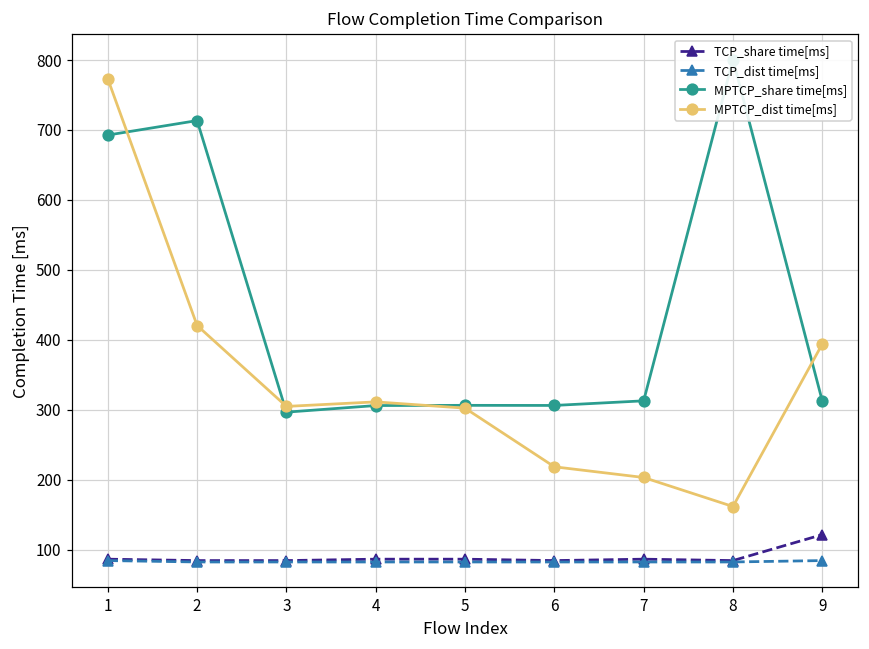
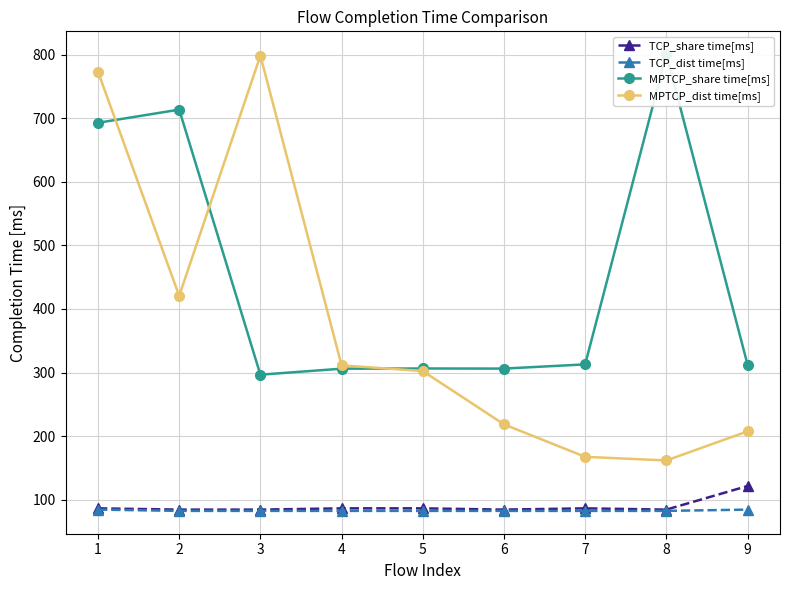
MPTCP_dist time[ms], 3: 300 -> 800
MPTCP_dist time[ms], 7: 200 -> 170
MPTCP_dist time[ms], 9: 390 -> 210
